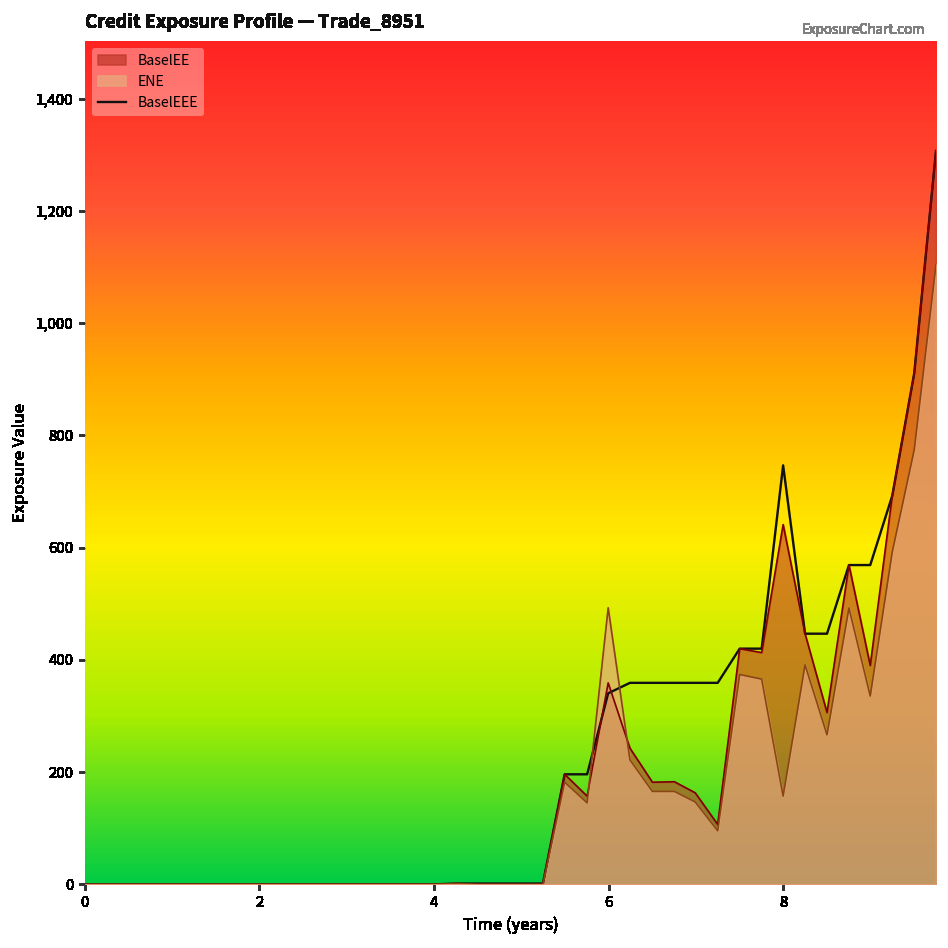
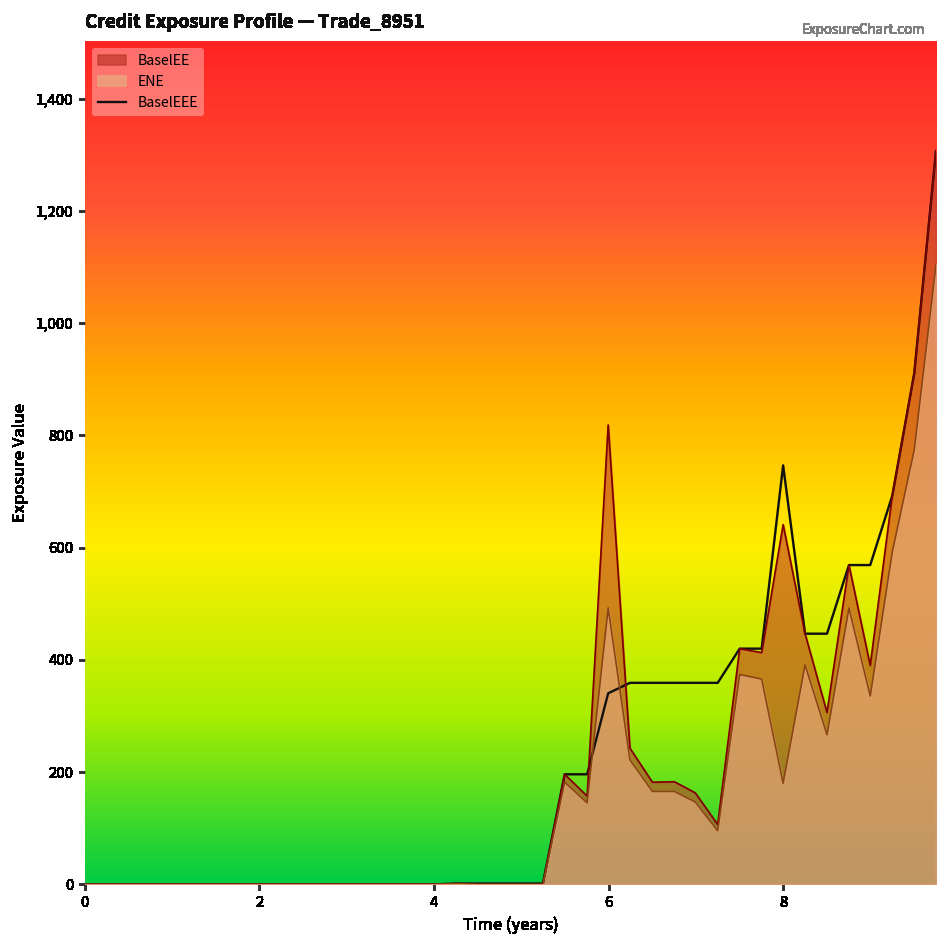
BaselEE, 6: 360 -> 820
ENE, 8: 160 -> 180
